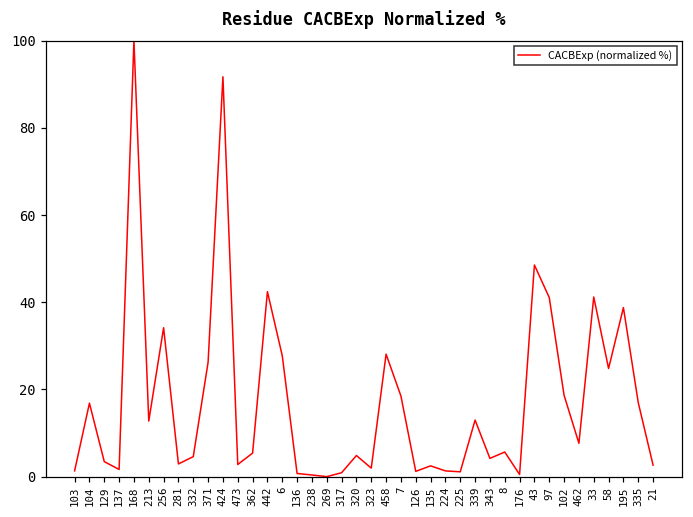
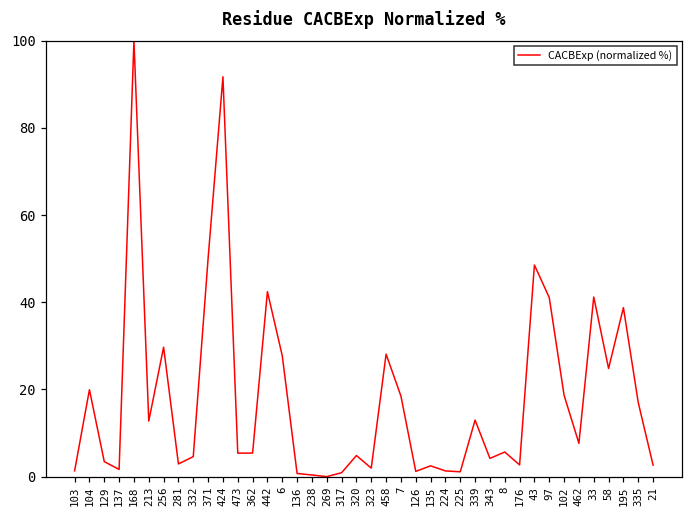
104: 17 -> 20
256: 34 -> 30
371: 26 -> 50
473: 3 -> 5
176: 1 -> 3
